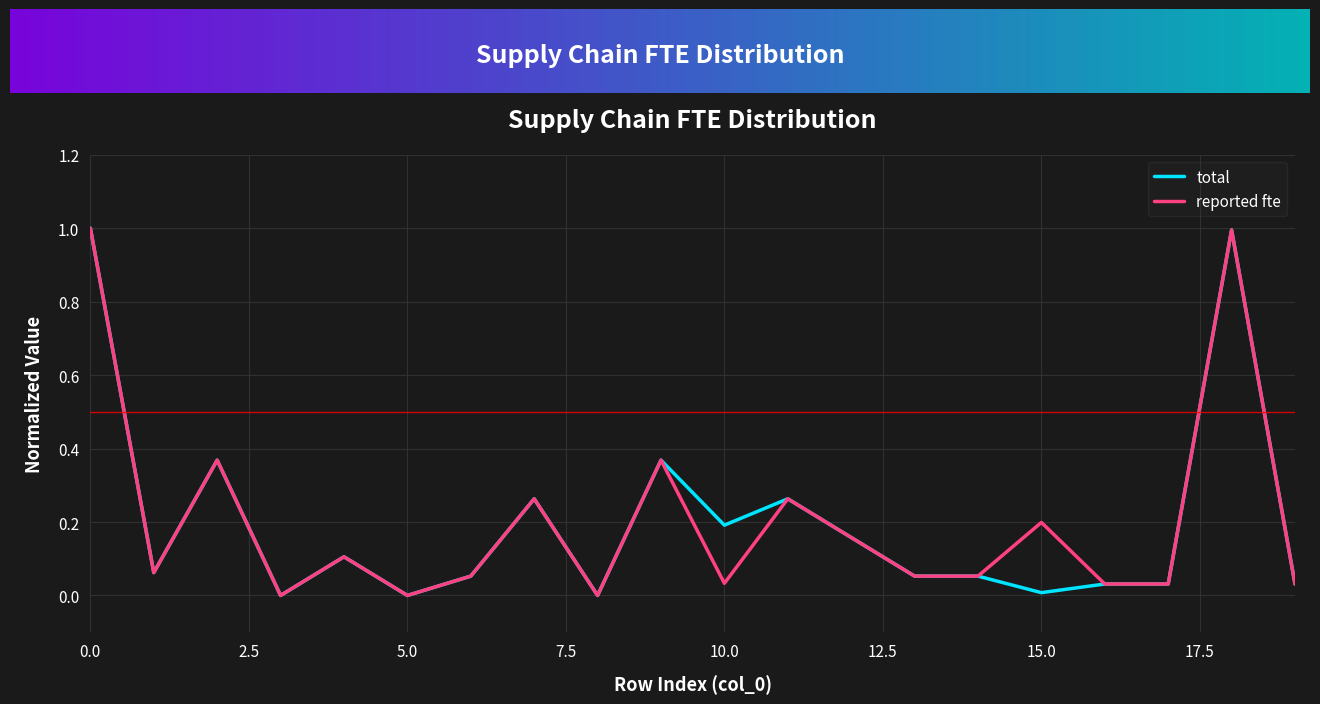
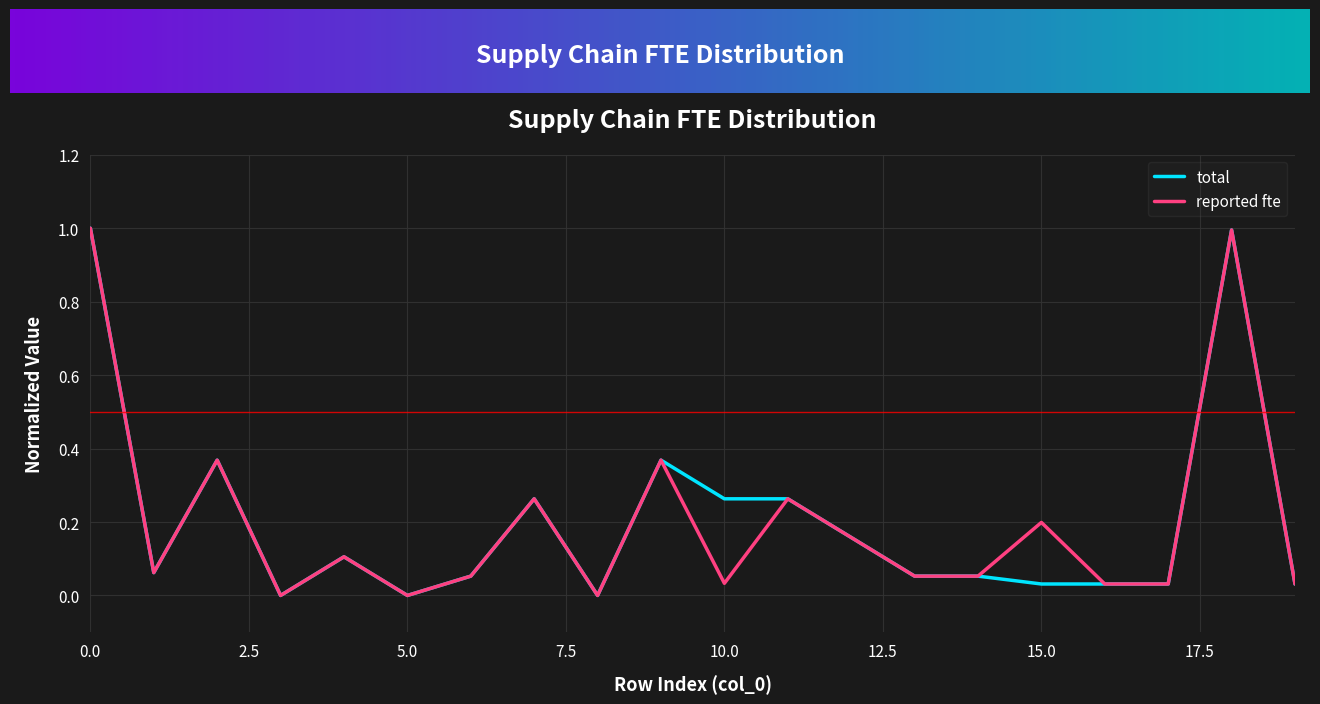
total, 10.0: 0.19 -> 0.26
total, 15.0: 0.01 -> 0.03
